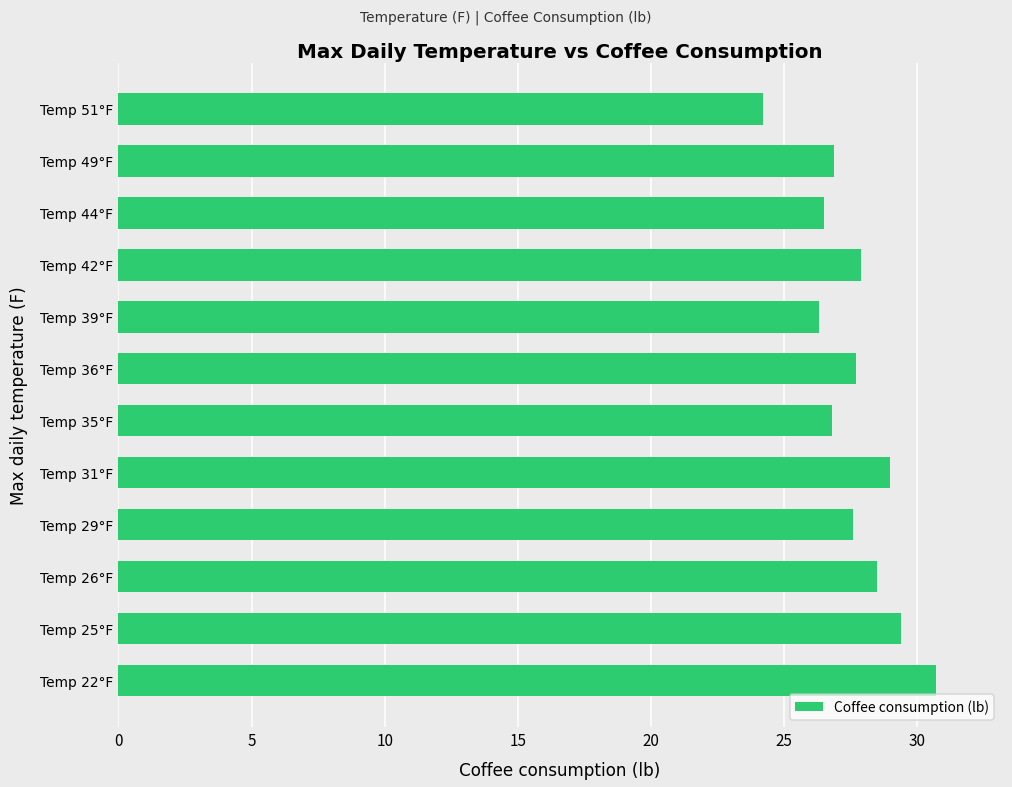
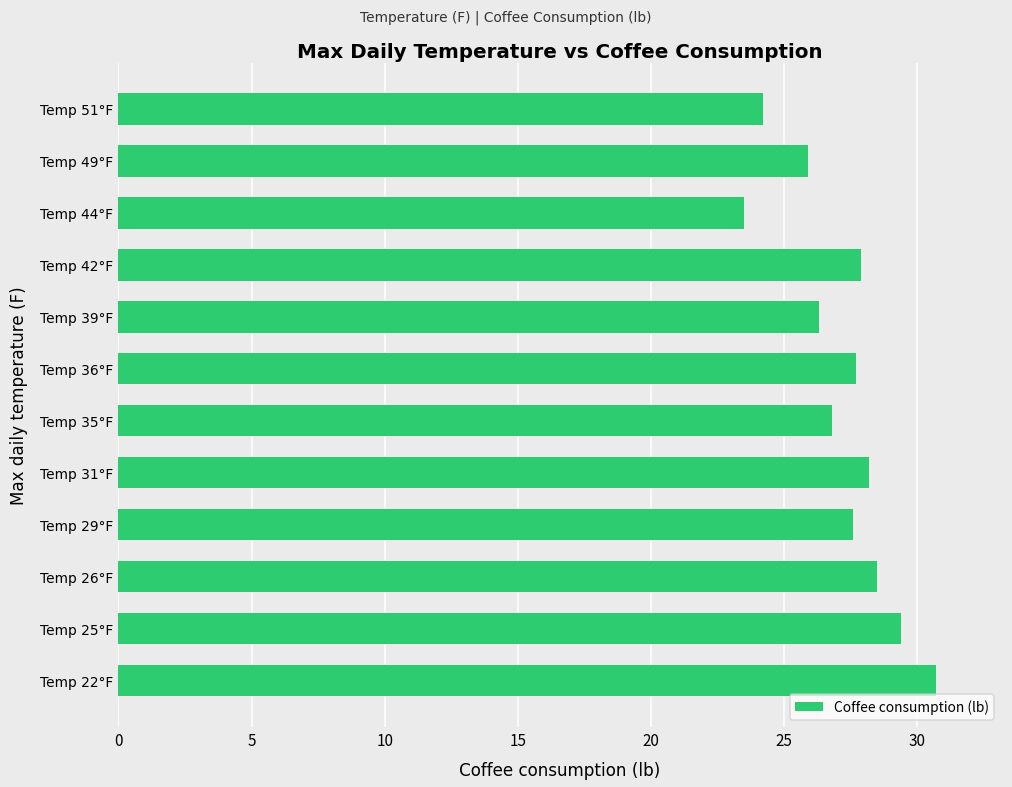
Temp 49°F: 26.9 -> 25.9
Temp 44°F: 26.5 -> 23.5
Temp 31°F: 29.0 -> 28.2
